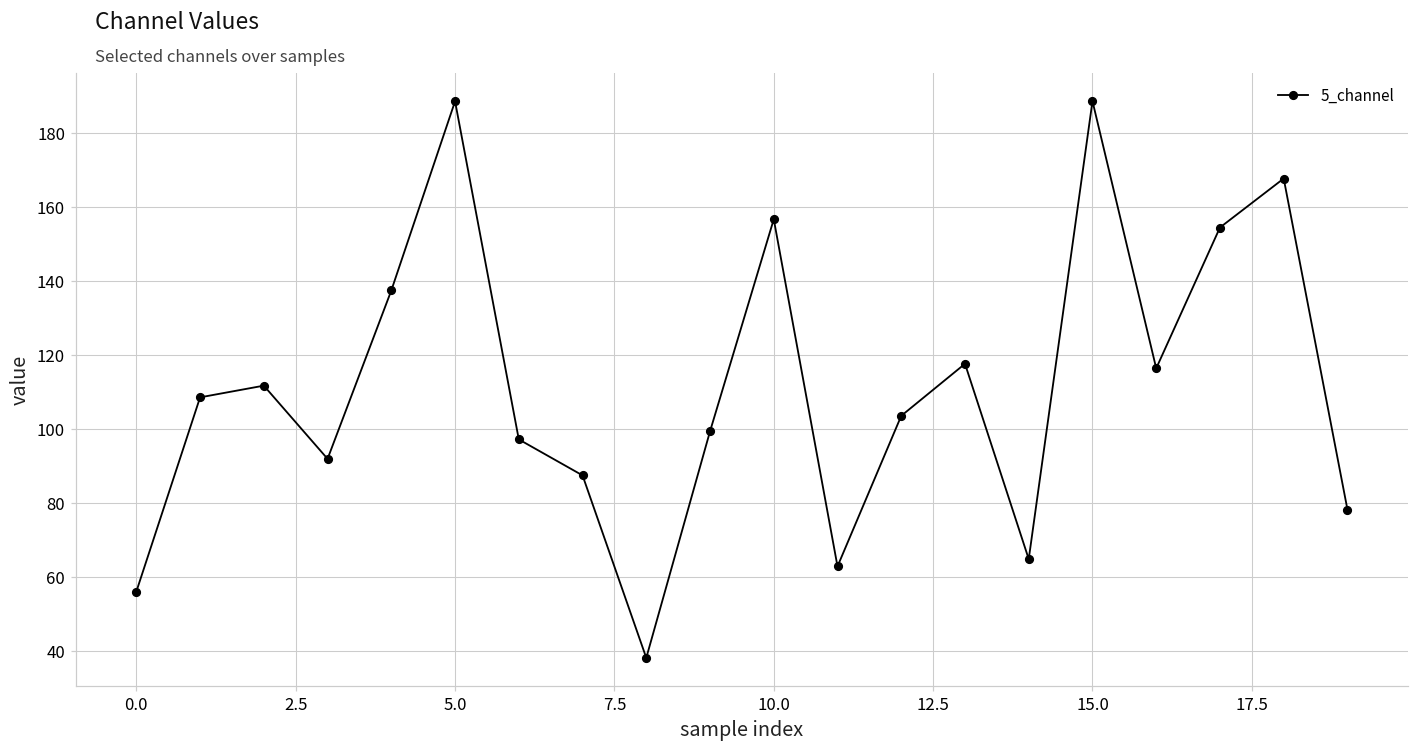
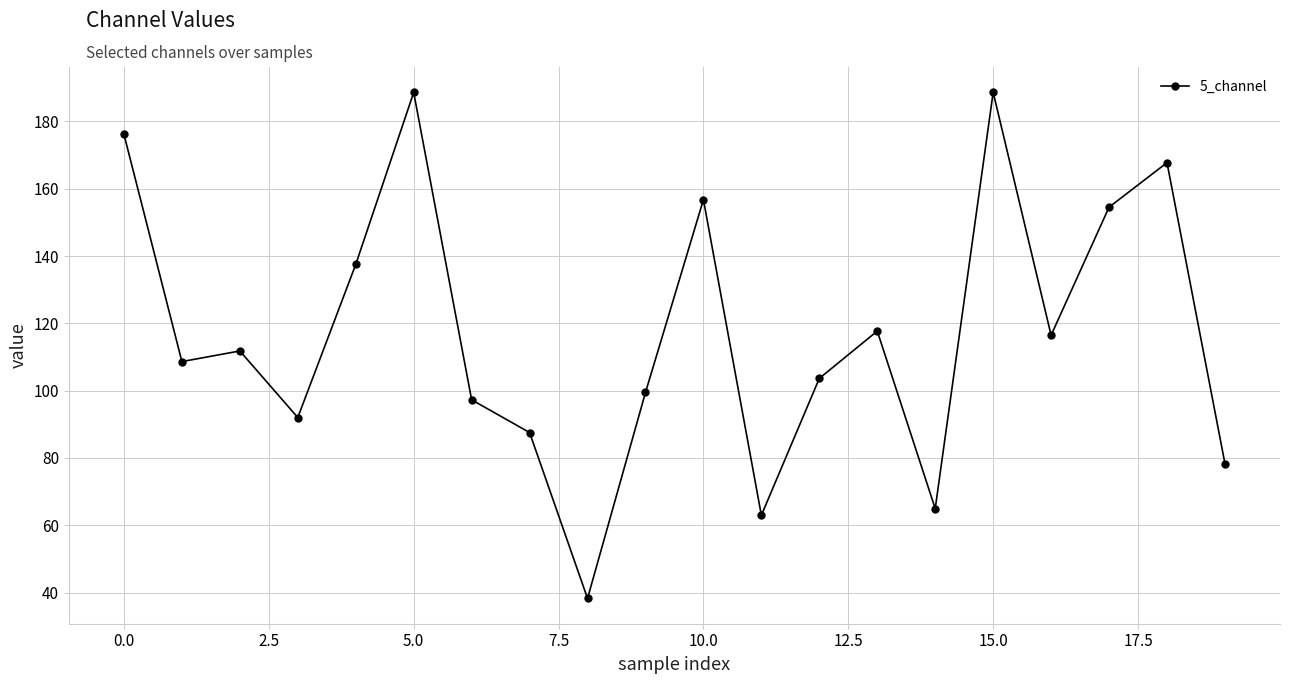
0.0: 56 -> 176
